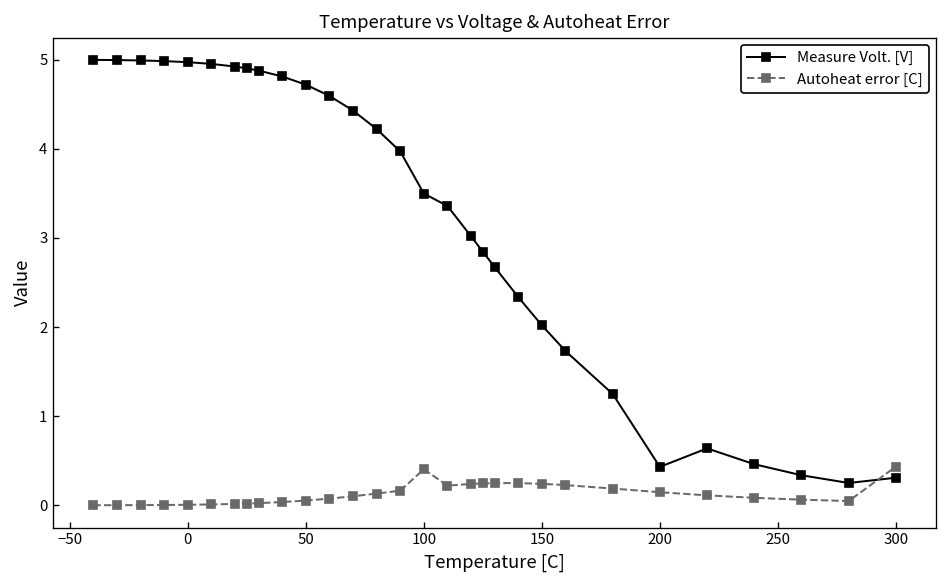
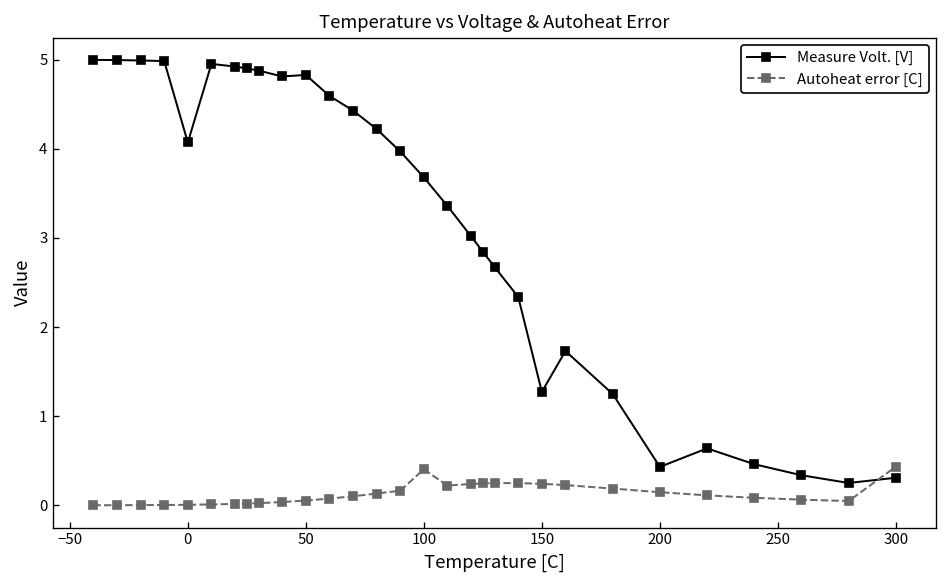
Measure Volt. [V], 0: 5.0 -> 4.1
Measure Volt. [V], 50: 4.7 -> 4.8
Measure Volt. [V], 100: 3.5 -> 3.7
Measure Volt. [V], 150: 2.0 -> 1.3
